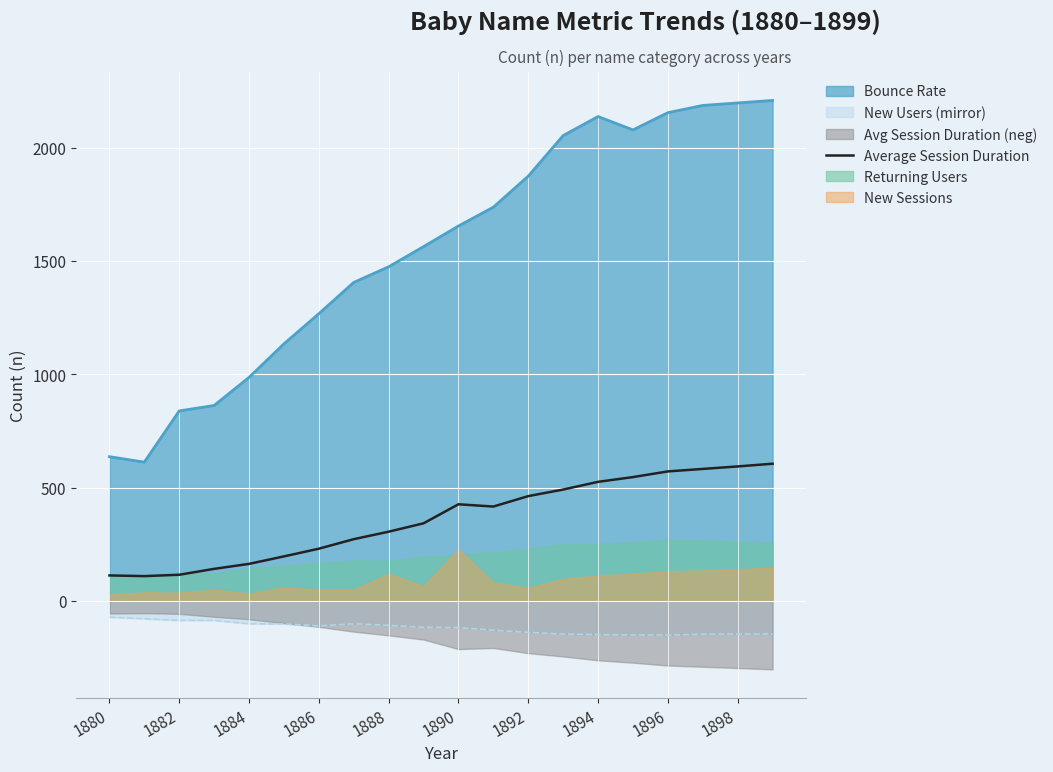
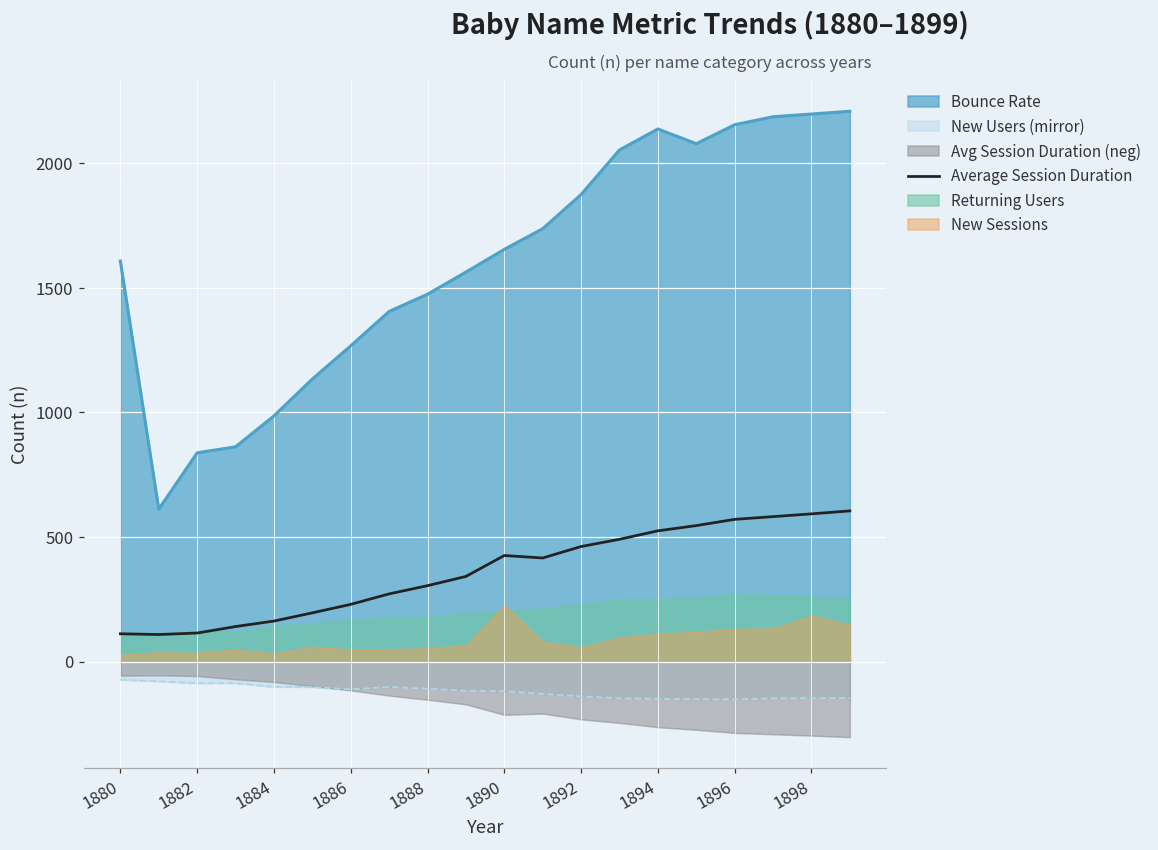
Bounce Rate, 1880: 640 -> 1610
New Sessions, 1888: 120 -> 60
New Sessions, 1898: 140 -> 190
